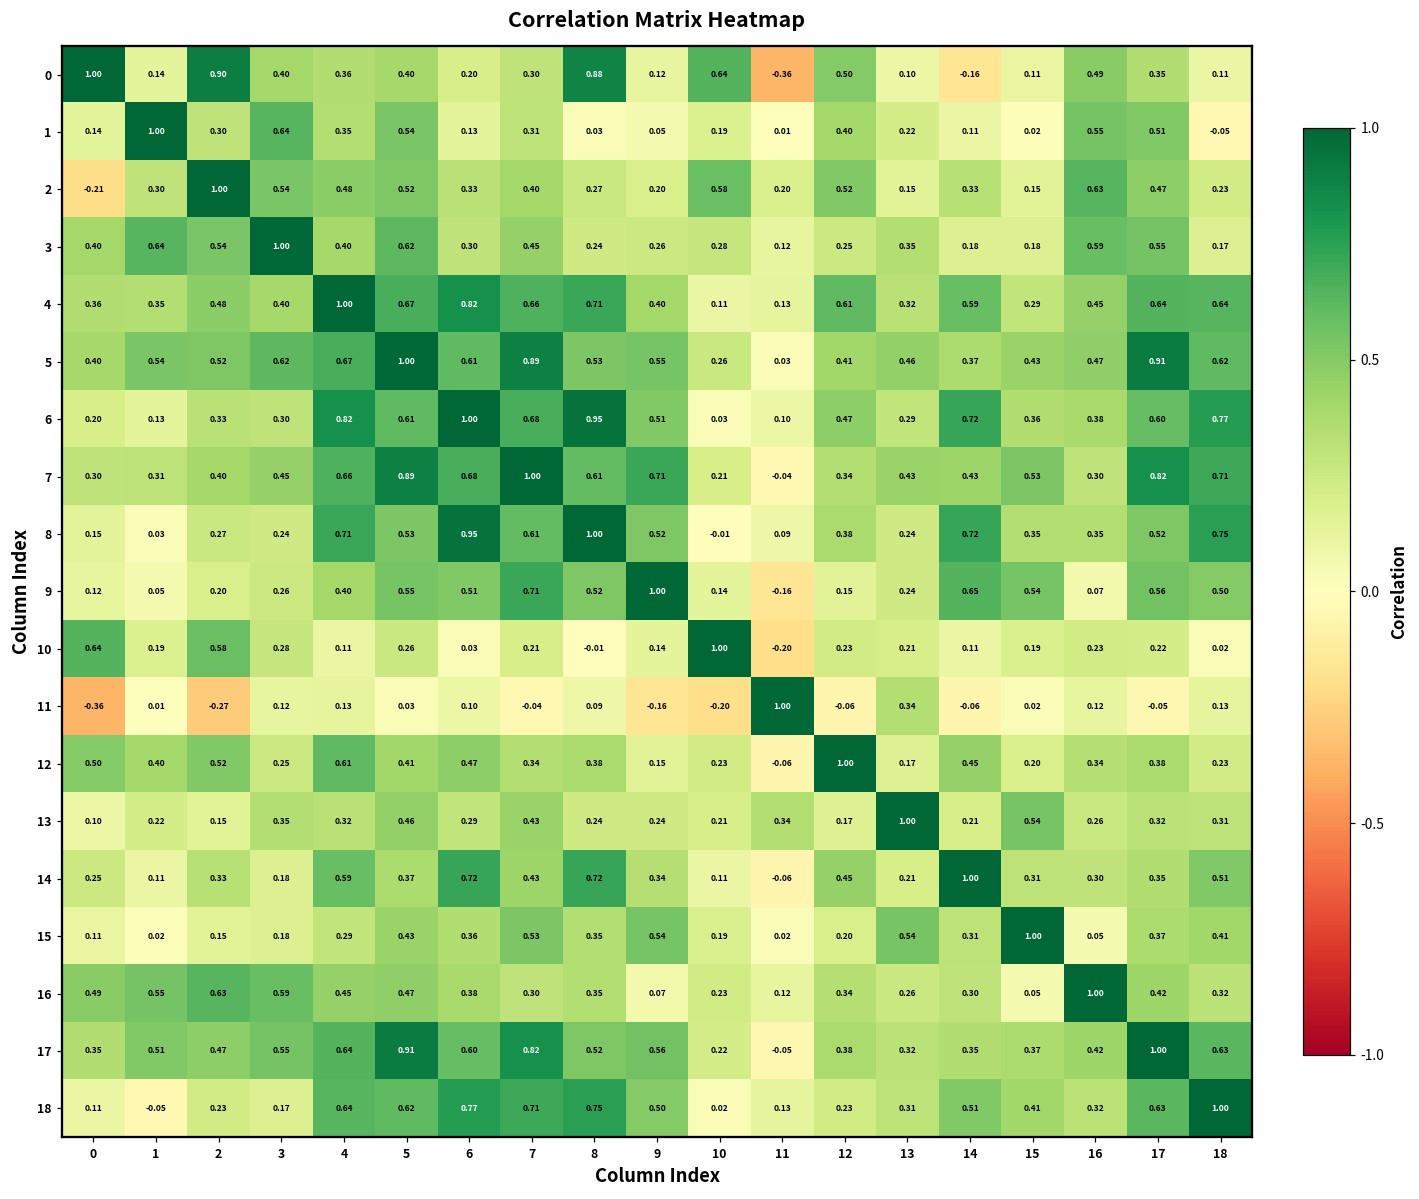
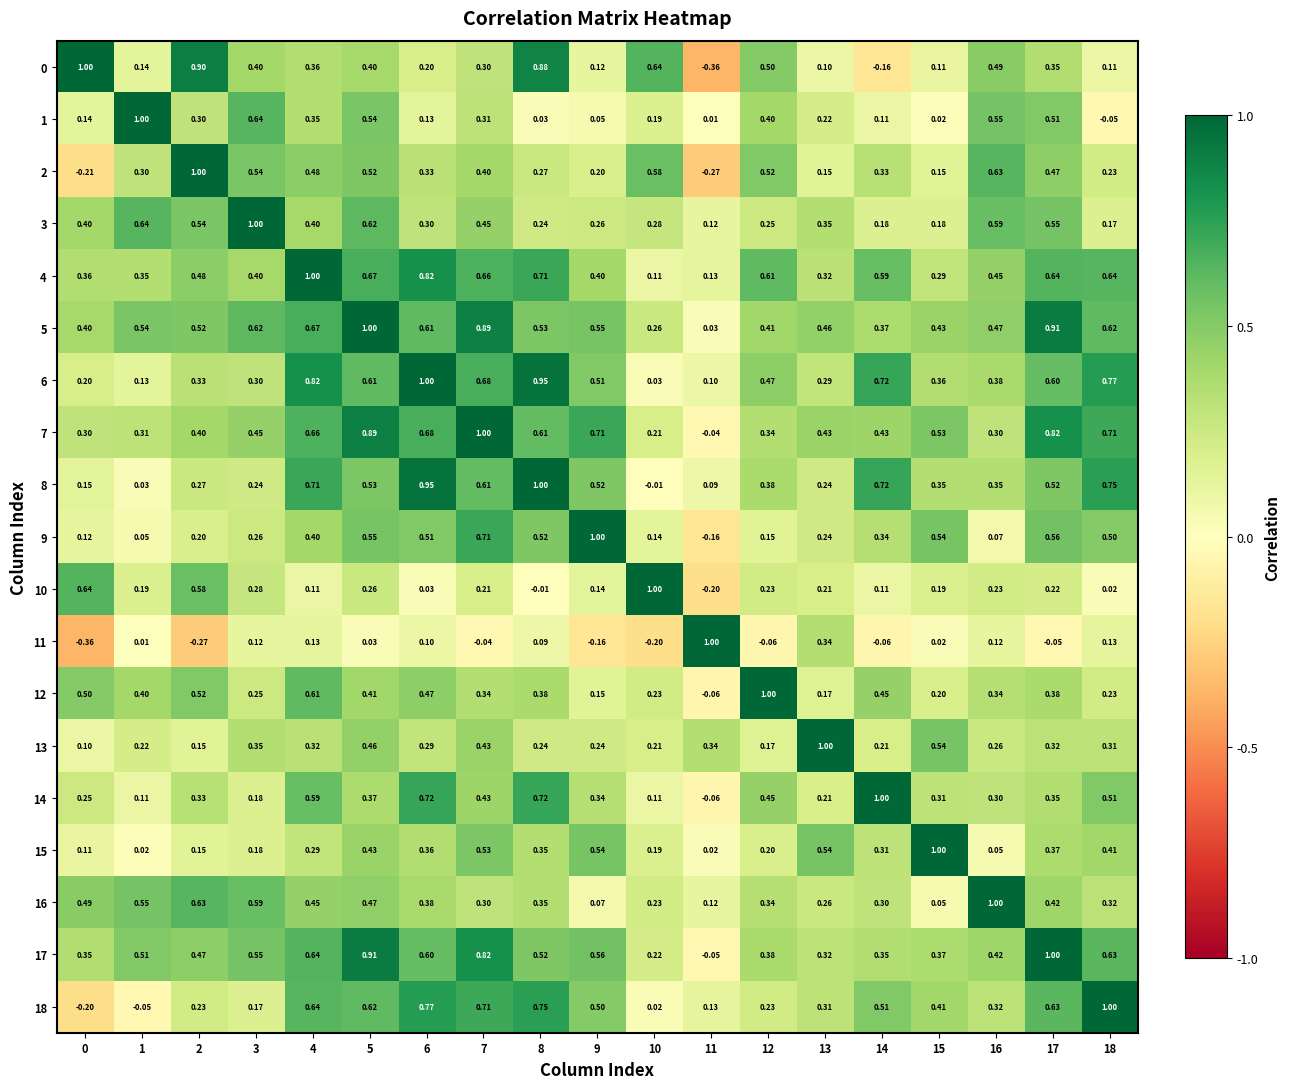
2, 11: 0.20 -> -0.27
9, 14: 0.65 -> 0.34
18, 0: 0.11 -> -0.20
